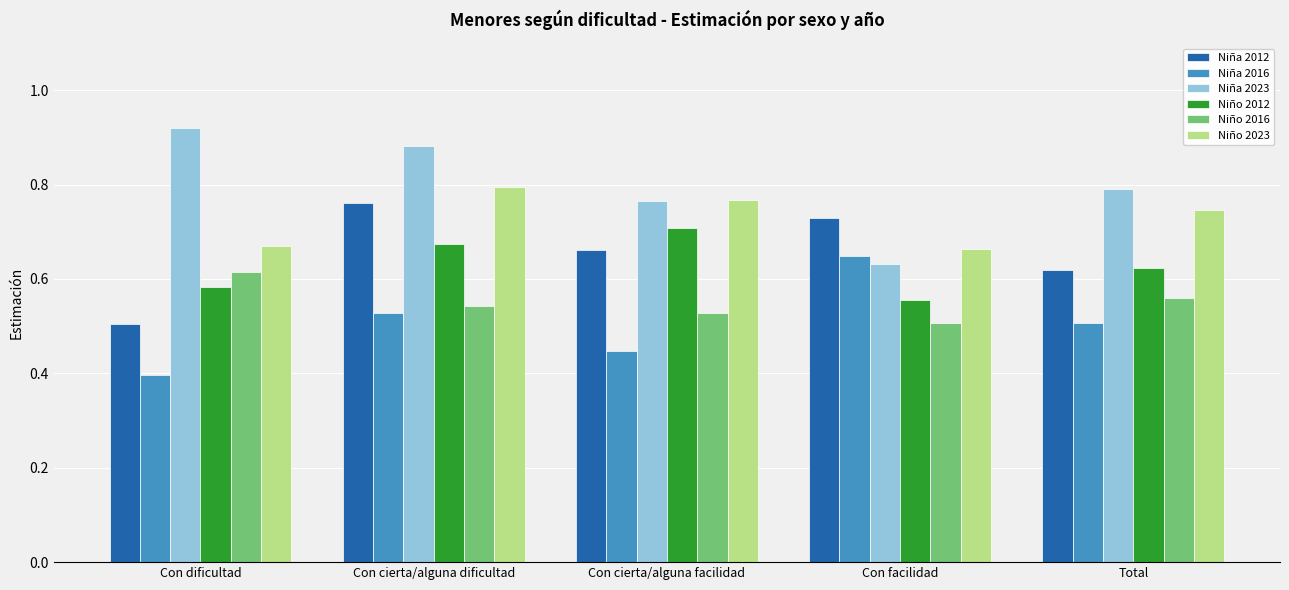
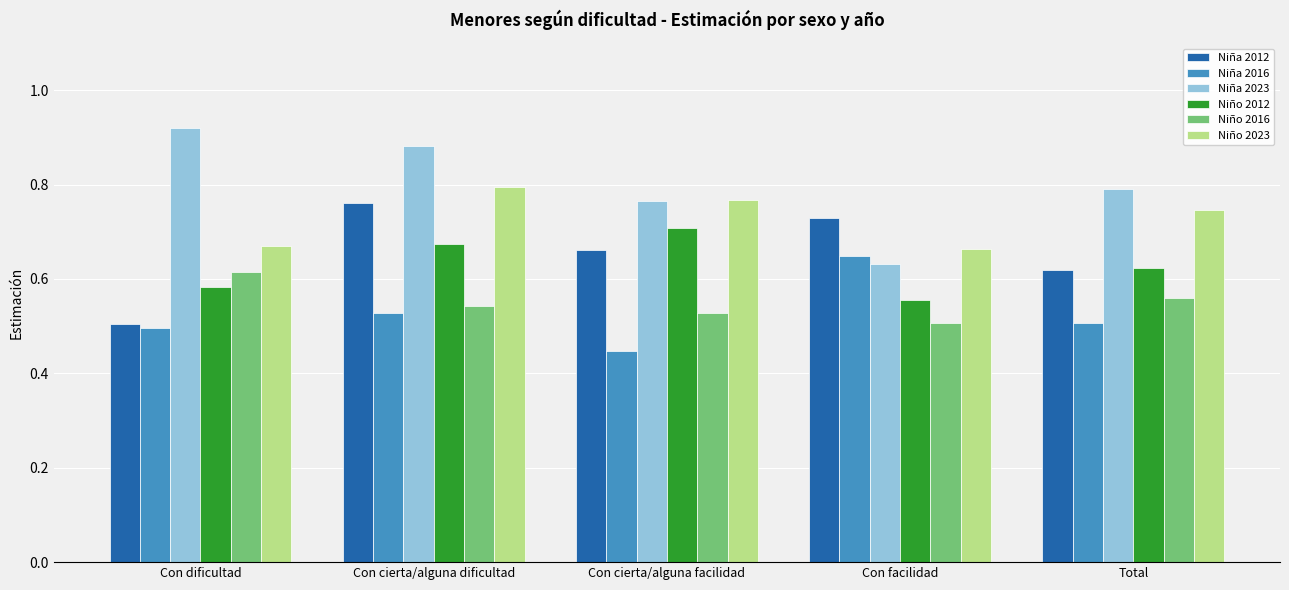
Niña 2016, Con dificultad: 0.40 -> 0.50
